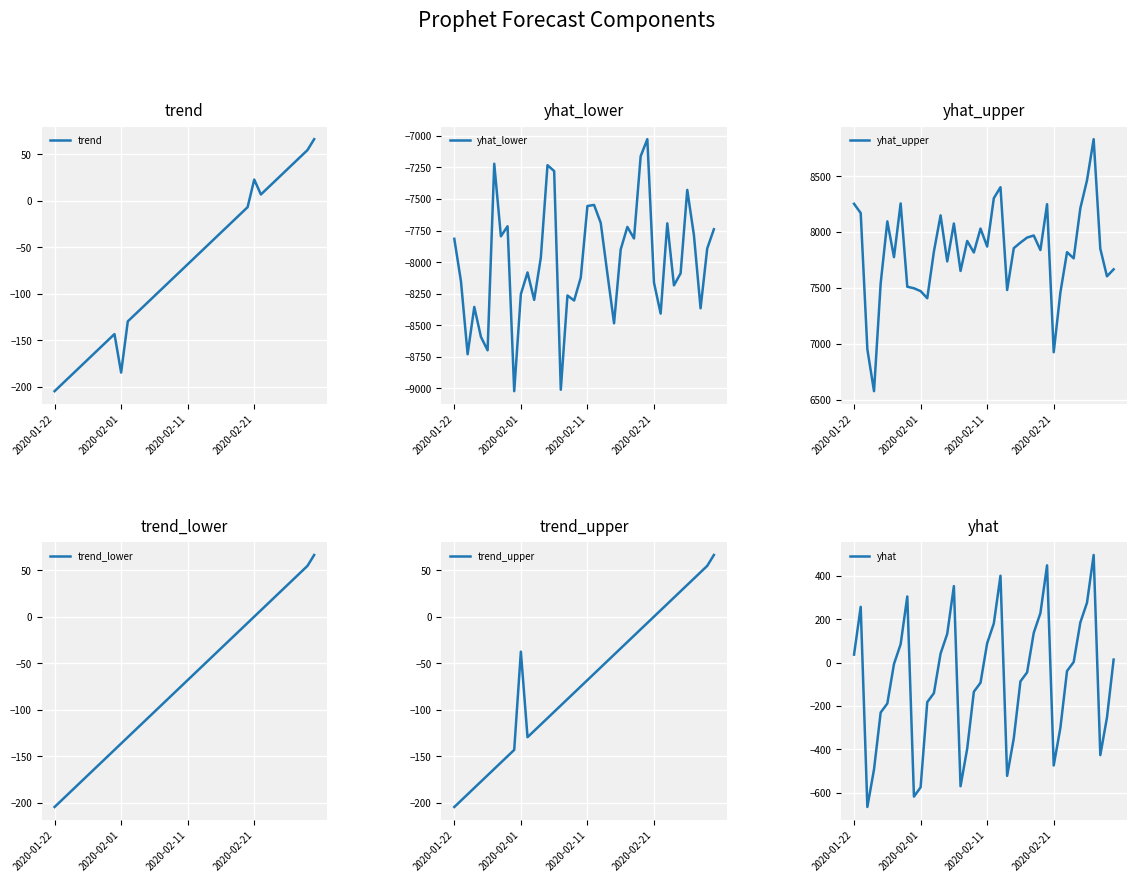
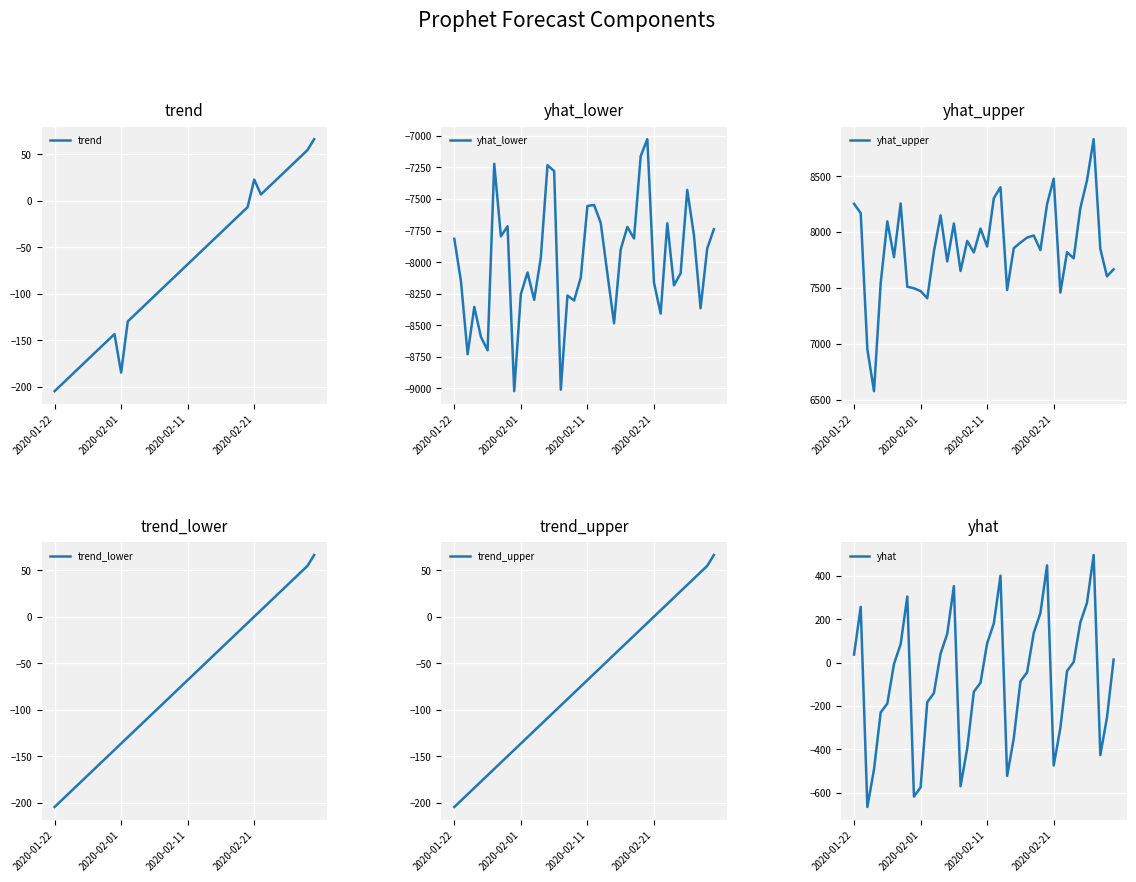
yhat_upper, 2020-02-21: 6920 -> 8480
trend_upper, 2020-02-01: -40 -> -140
